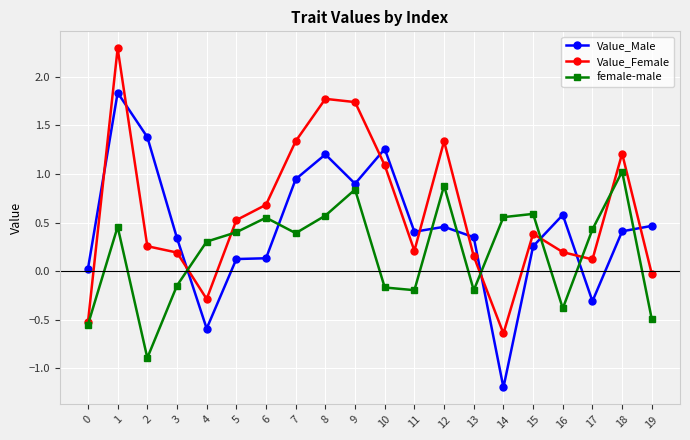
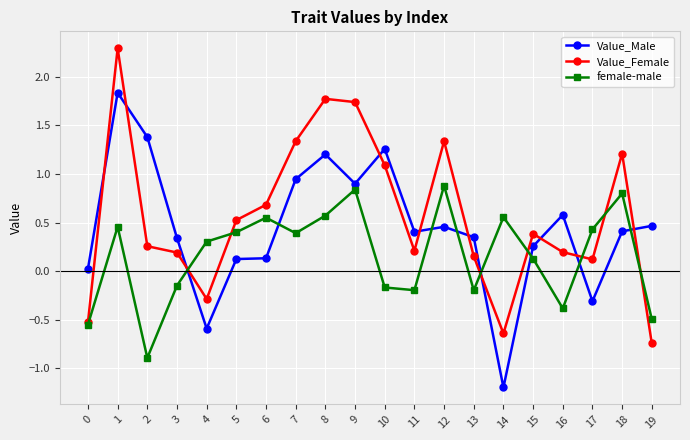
female-male, 15: 0.6 -> 0.1
female-male, 18: 1.0 -> 0.8
Value_Female, 19: 0.0 -> -0.7
